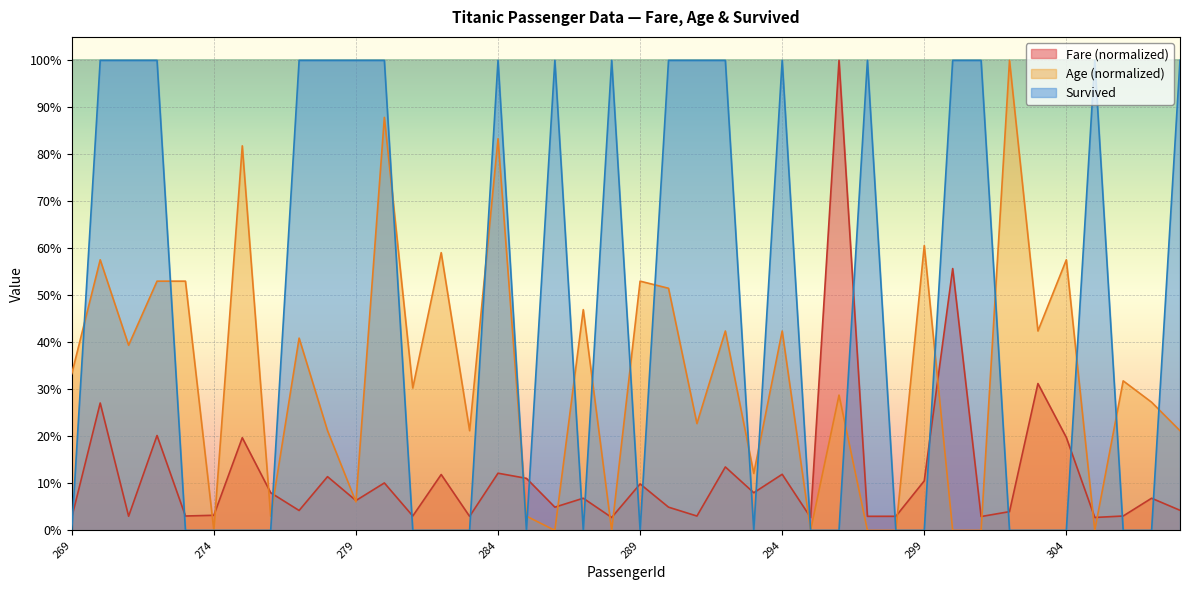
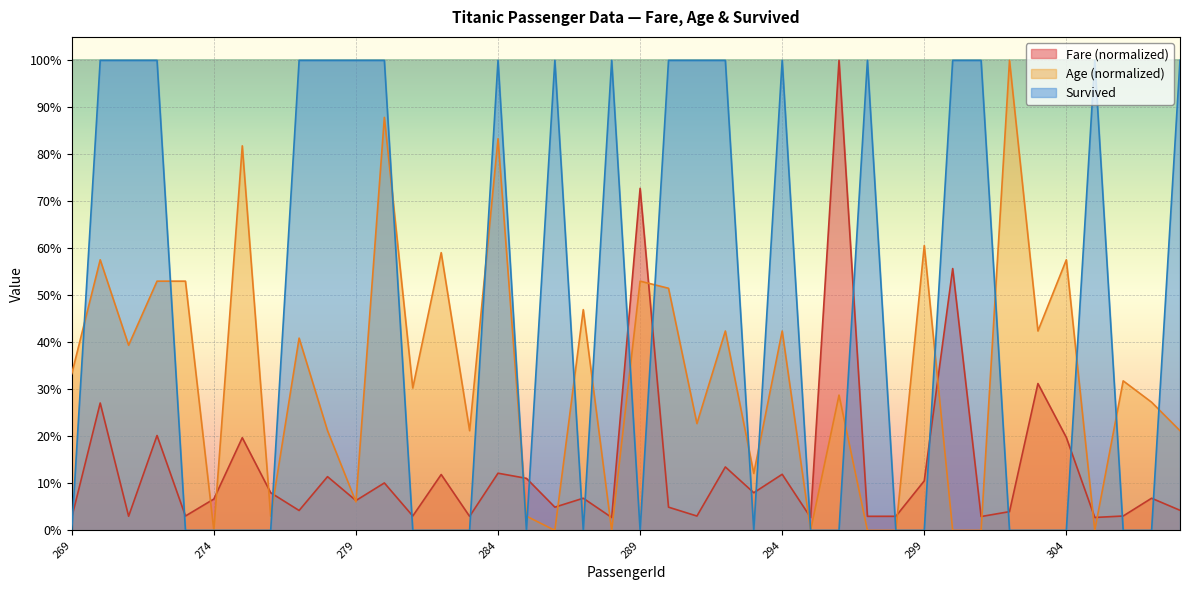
Fare (normalized), 274: 3% -> 7%
Fare (normalized), 289: 10% -> 73%
